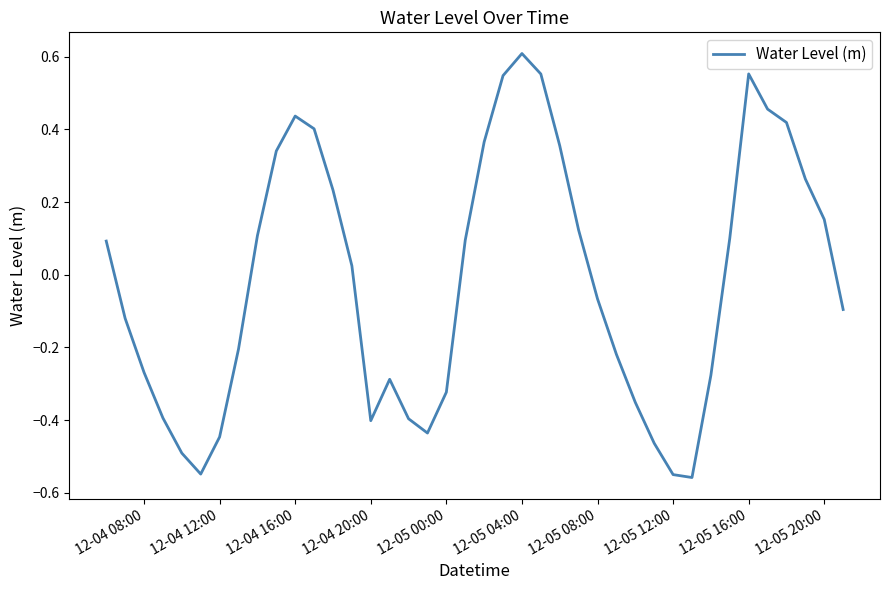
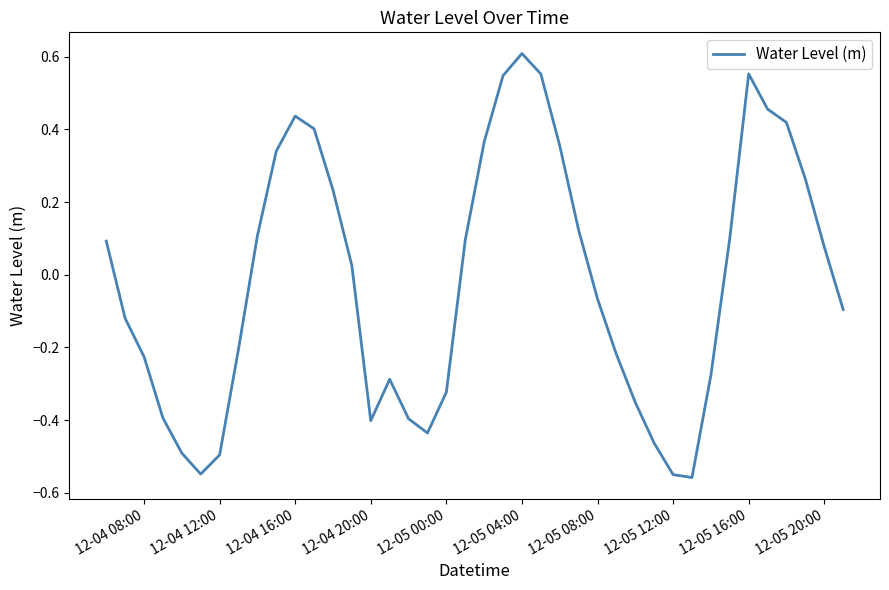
12-04 08:00: -0.27 -> -0.23
12-04 12:00: -0.45 -> -0.50
12-05 20:00: 0.15 -> 0.08
